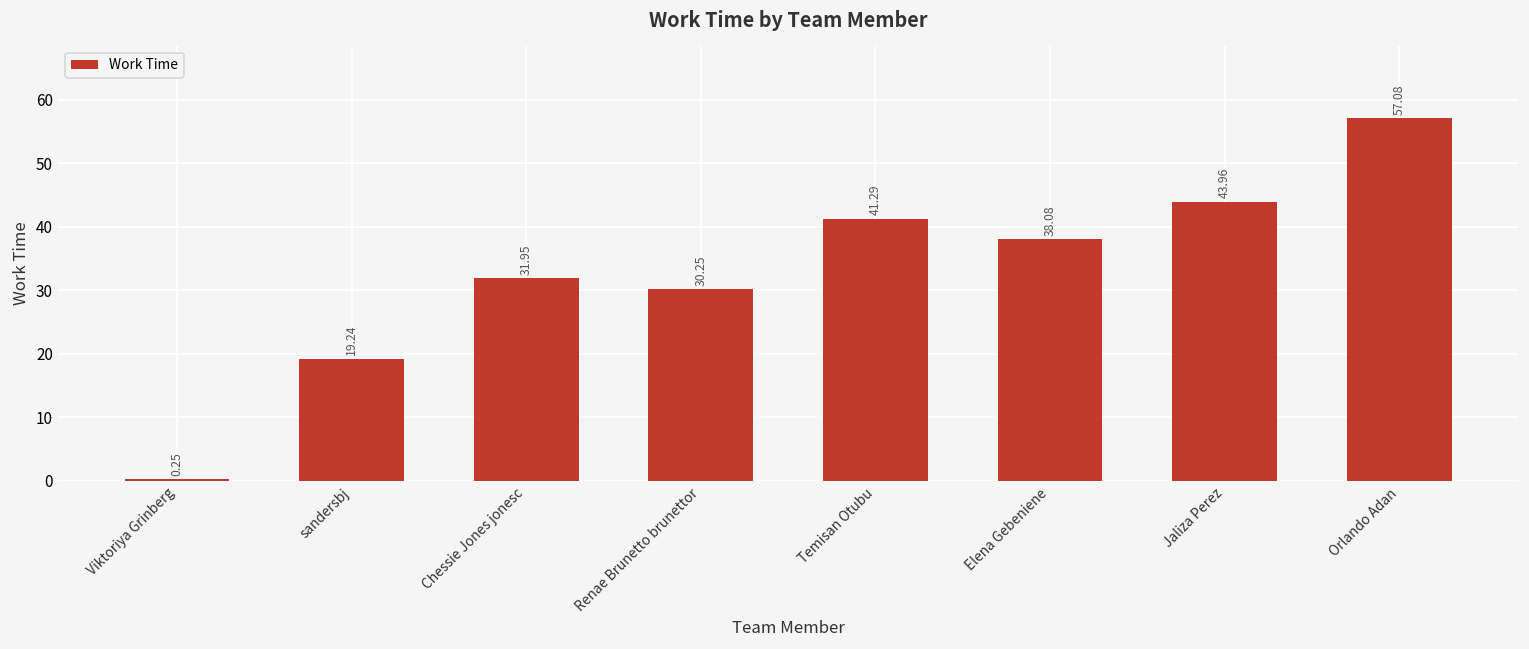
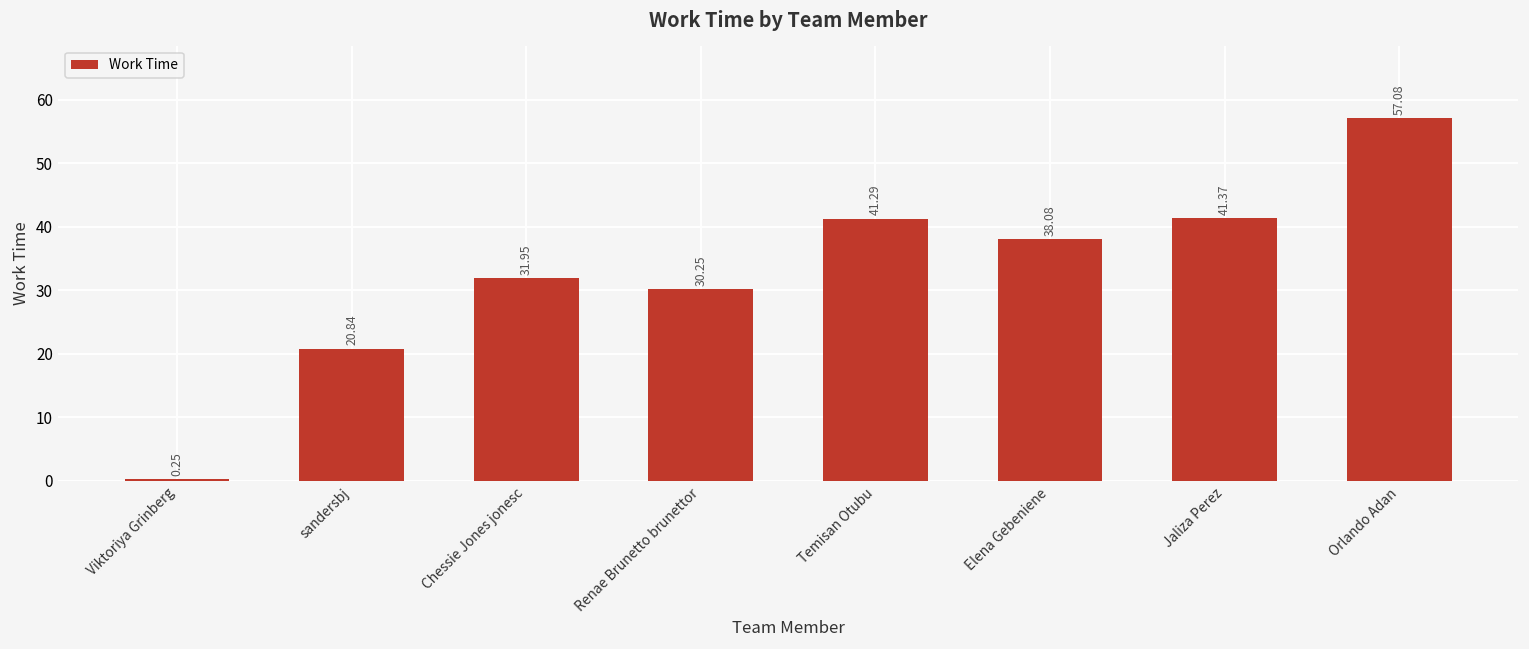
sandersbj: 19.24 -> 20.84
Jaliza Perez: 43.96 -> 41.37
